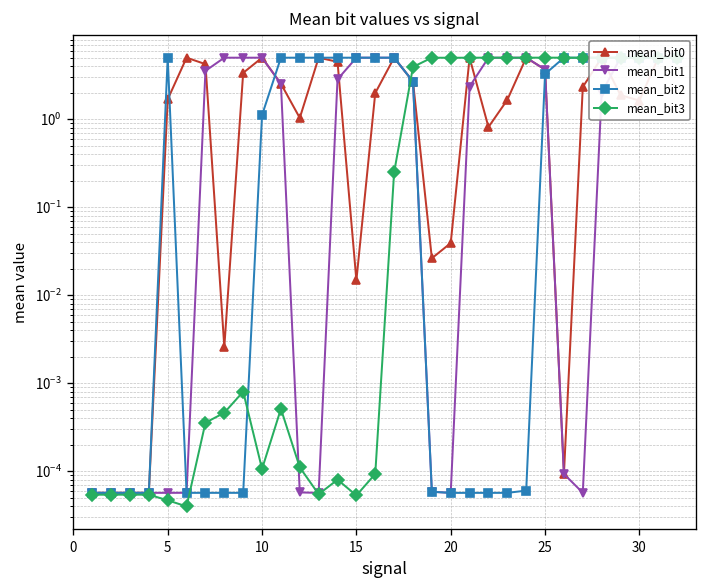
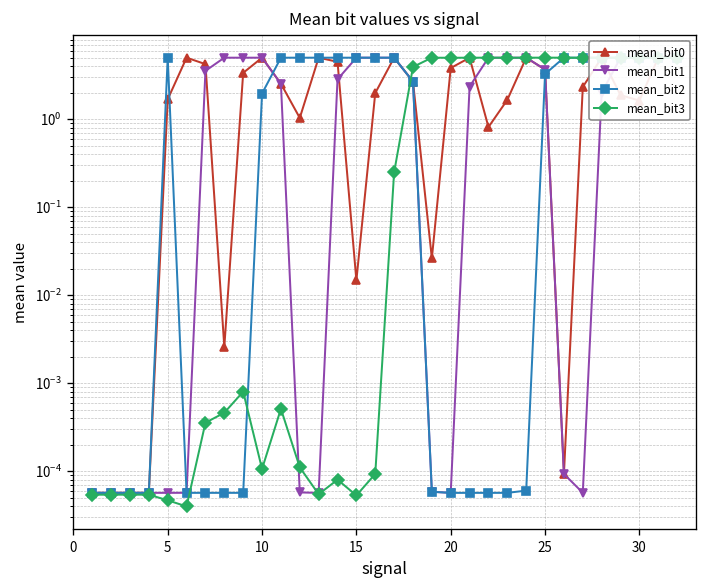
mean_bit2, 10: 1.1 -> 2.0
mean_bit0, 20: 0.04 -> 4
